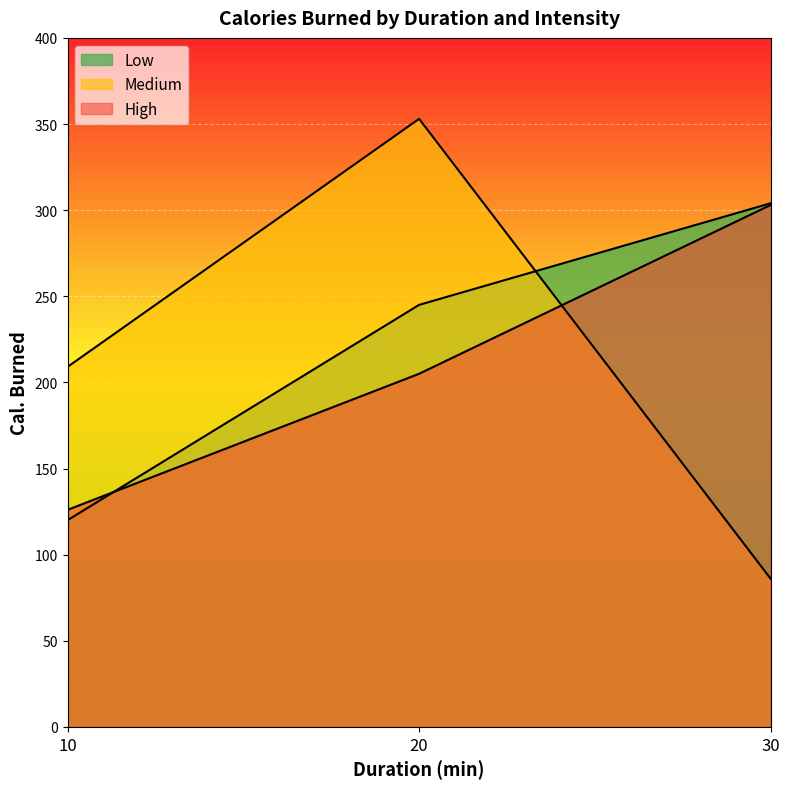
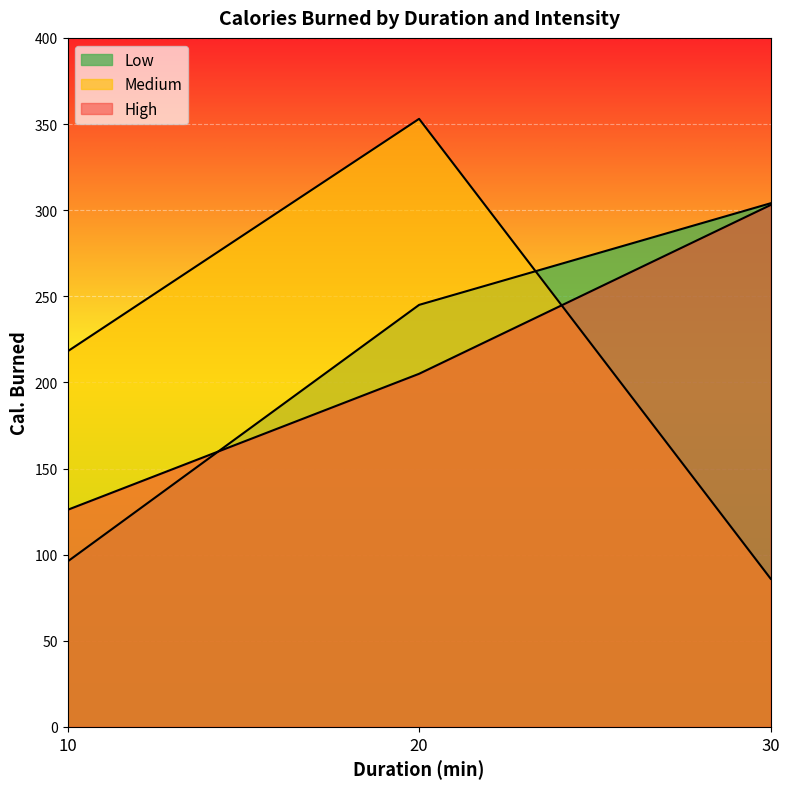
Low, 10: 120 -> 96
Medium, 10: 209 -> 218
